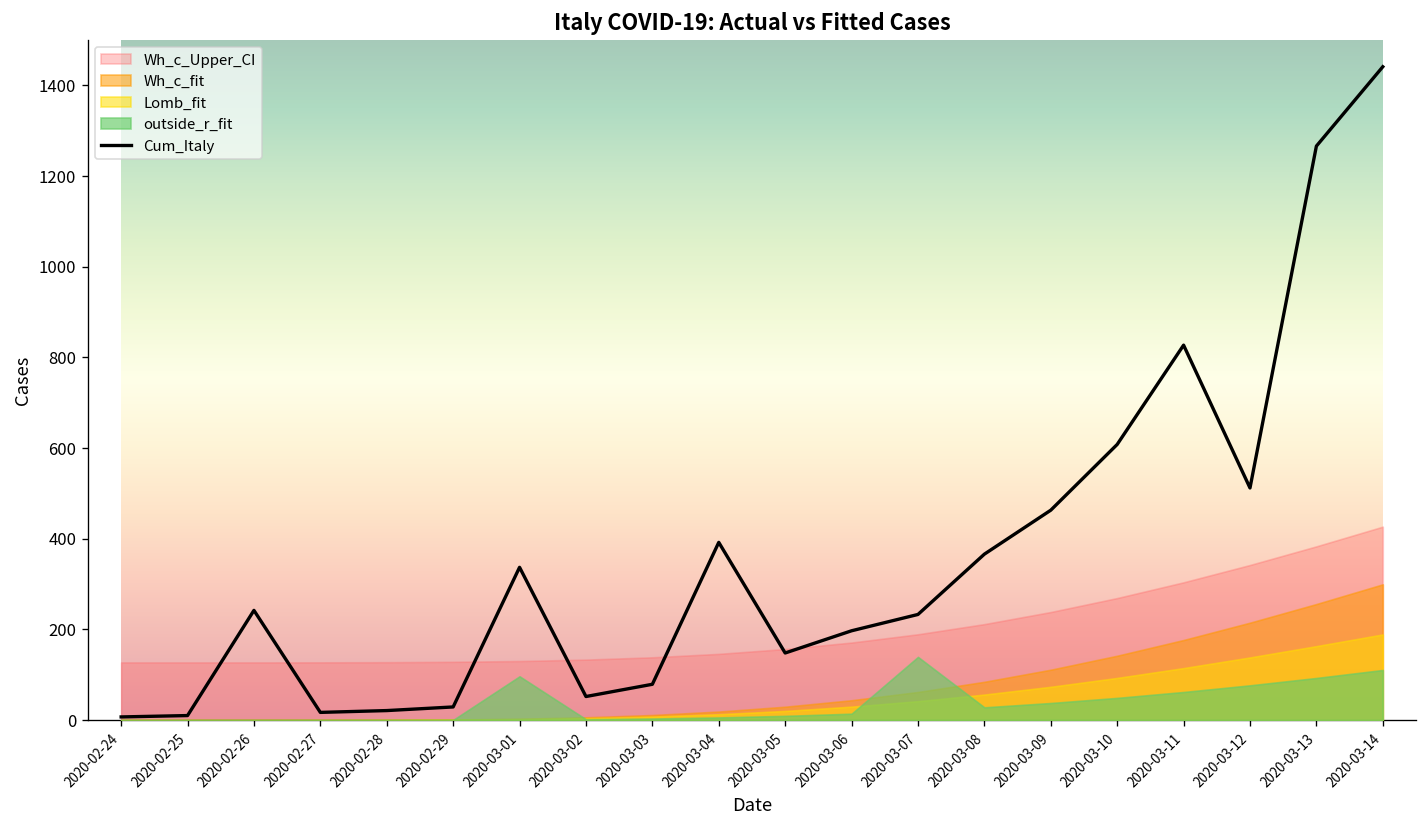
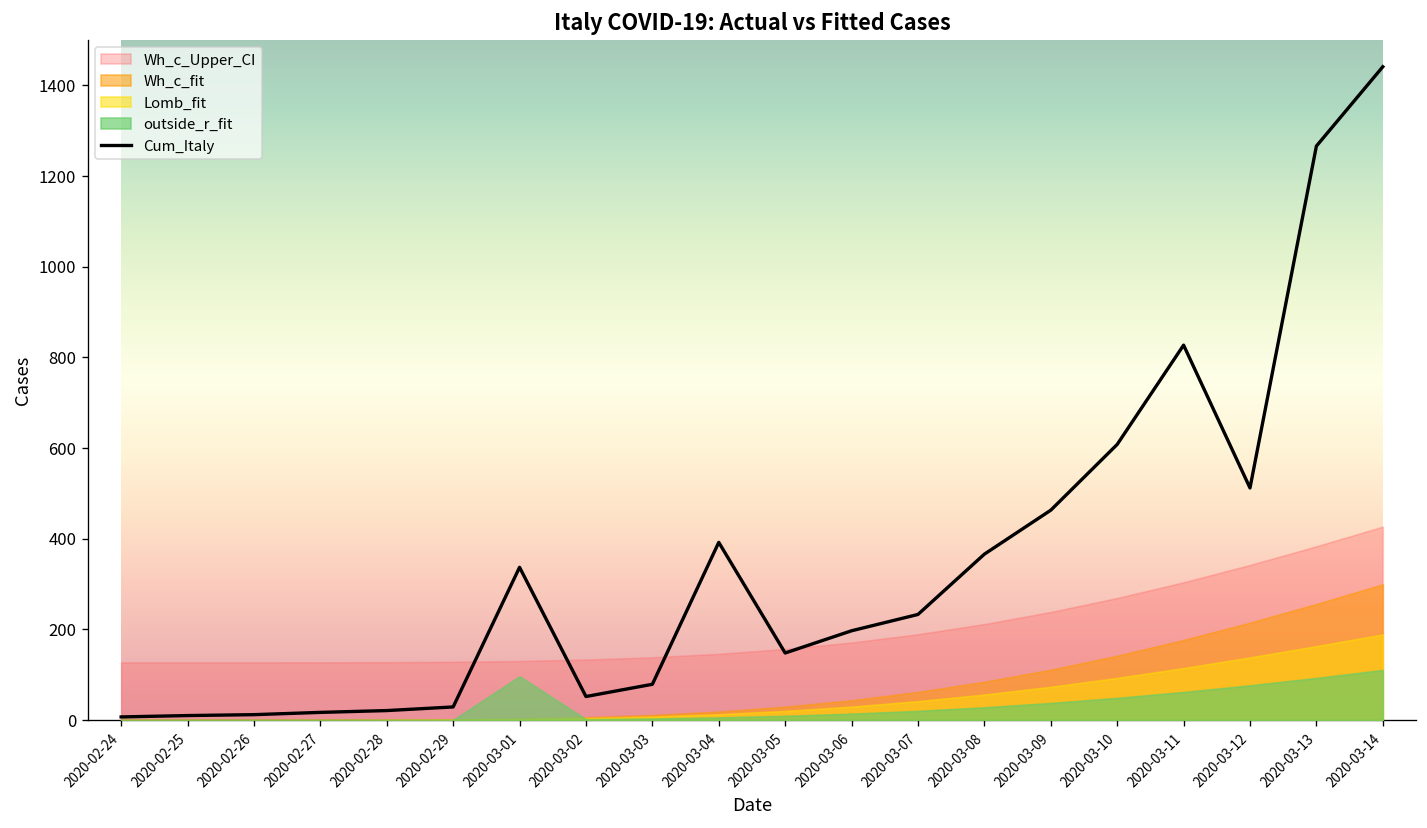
Cum_Italy, 2020-02-26: 240 -> 10
outside_r_fit, 2020-03-07: 140 -> 20
